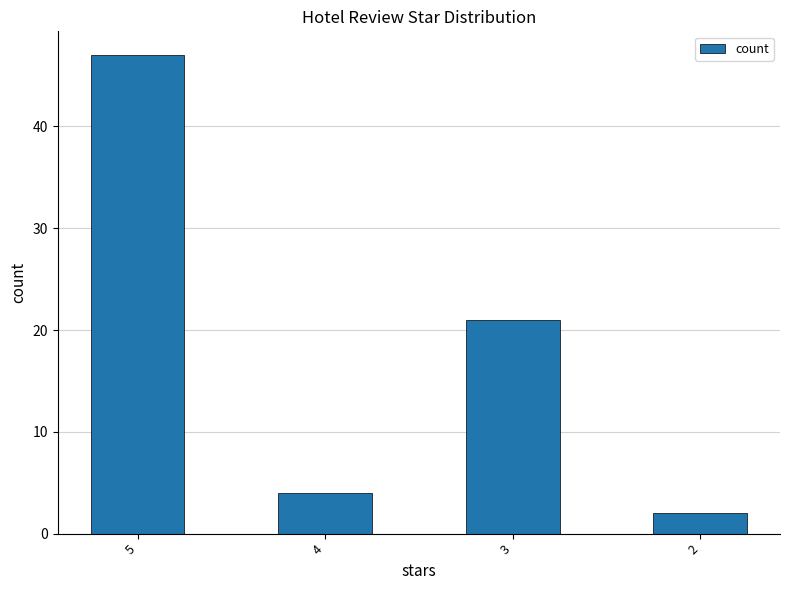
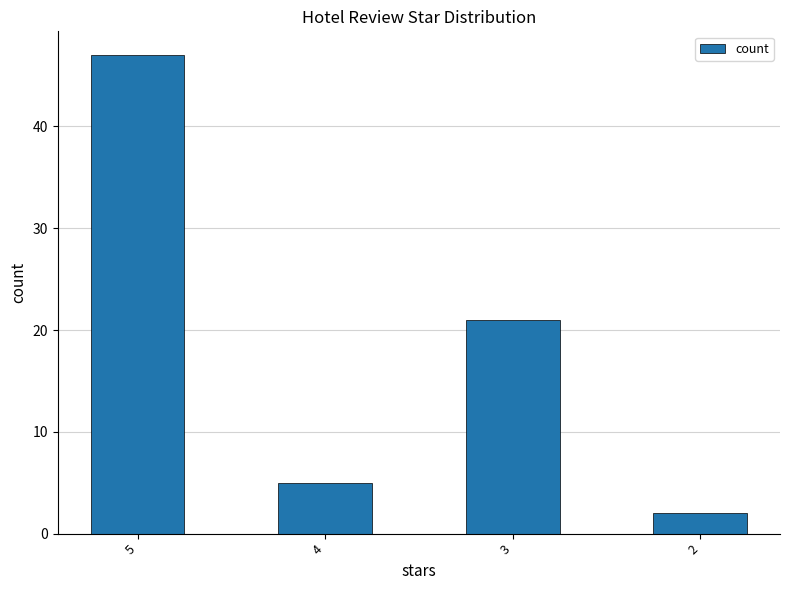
4: 4 -> 5
